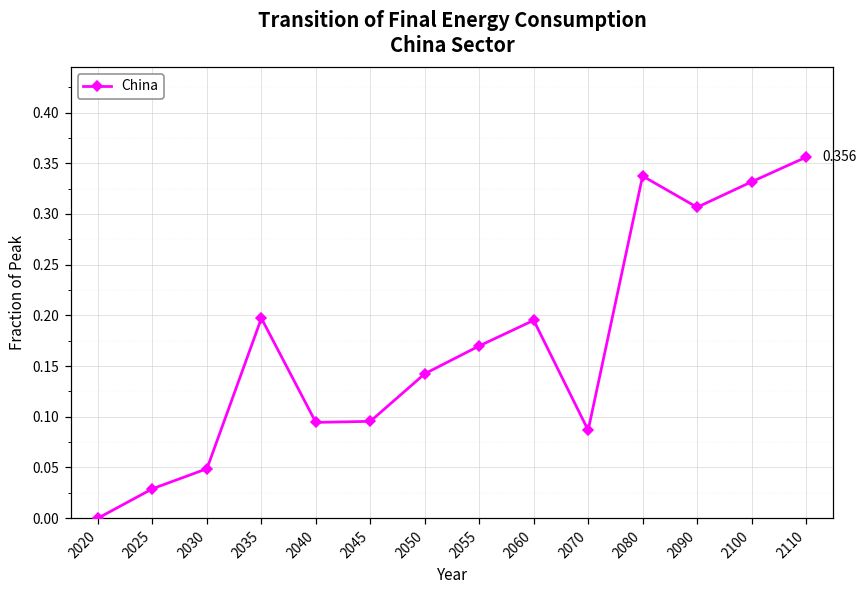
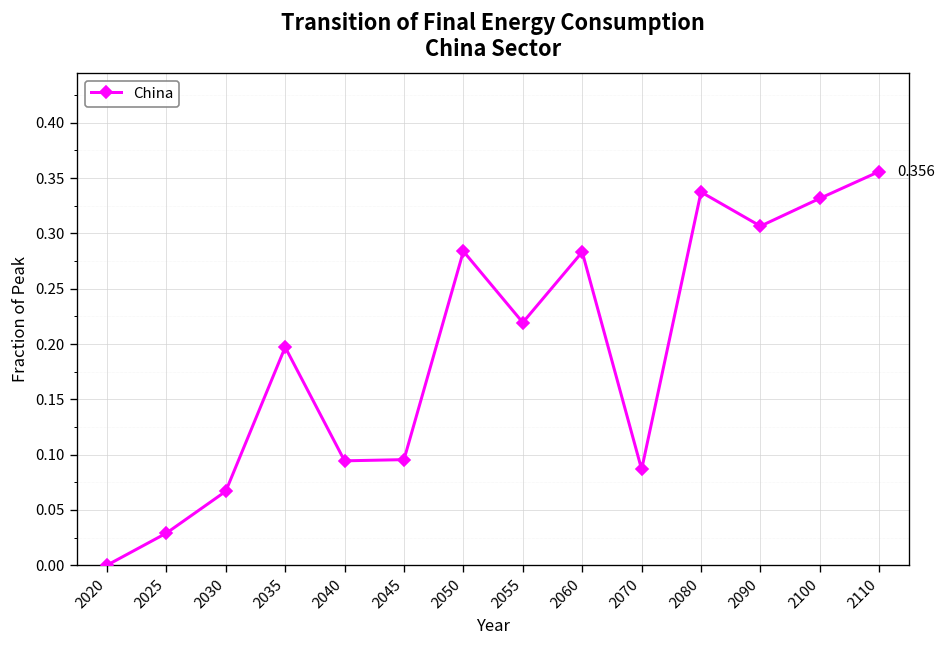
2030: 0.05 -> 0.07
2050: 0.14 -> 0.28
2055: 0.17 -> 0.22
2060: 0.20 -> 0.28
